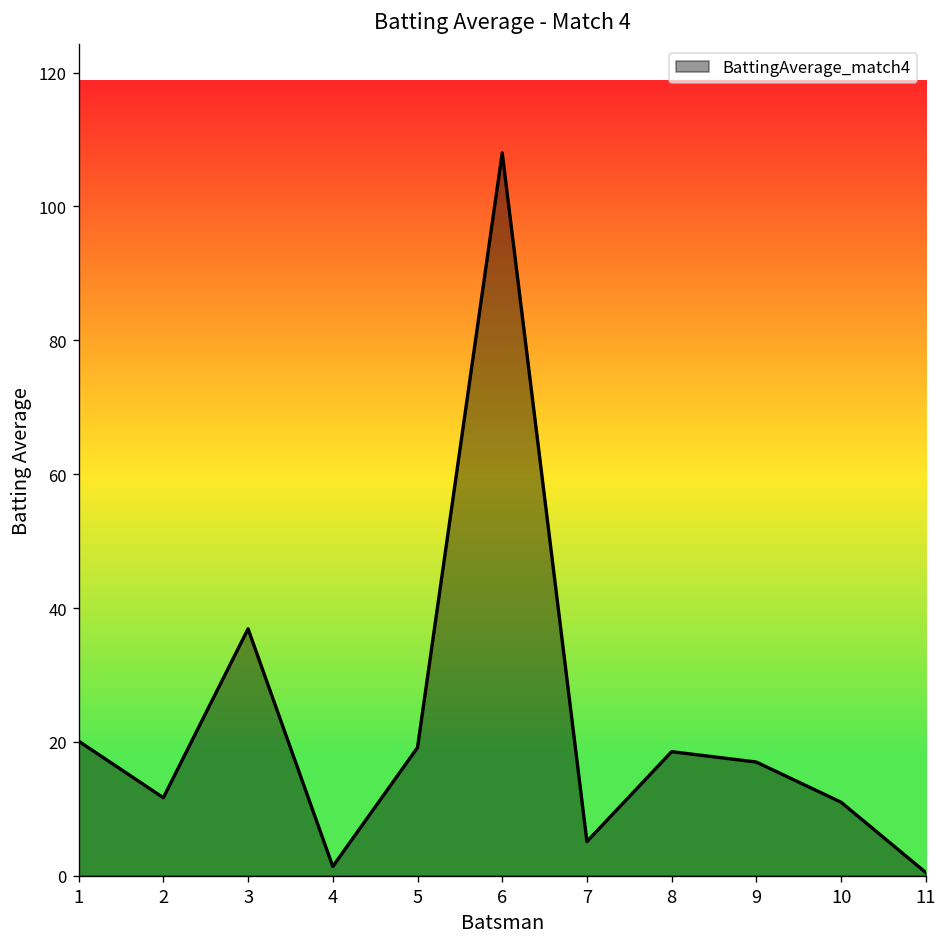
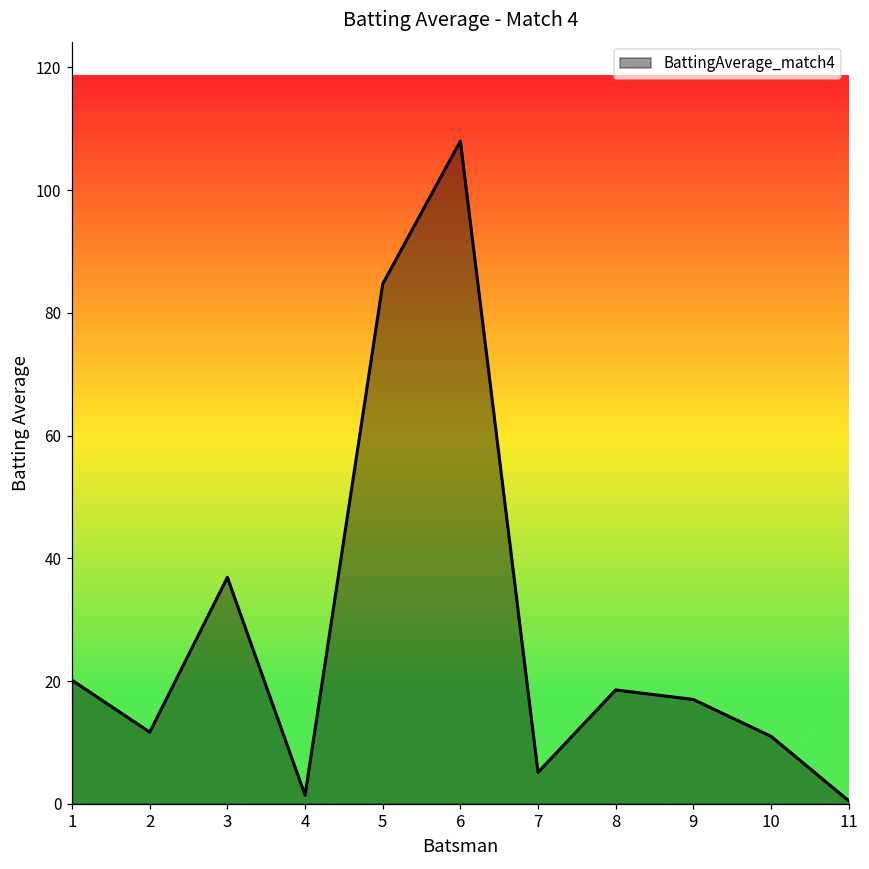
5: 19 -> 85
